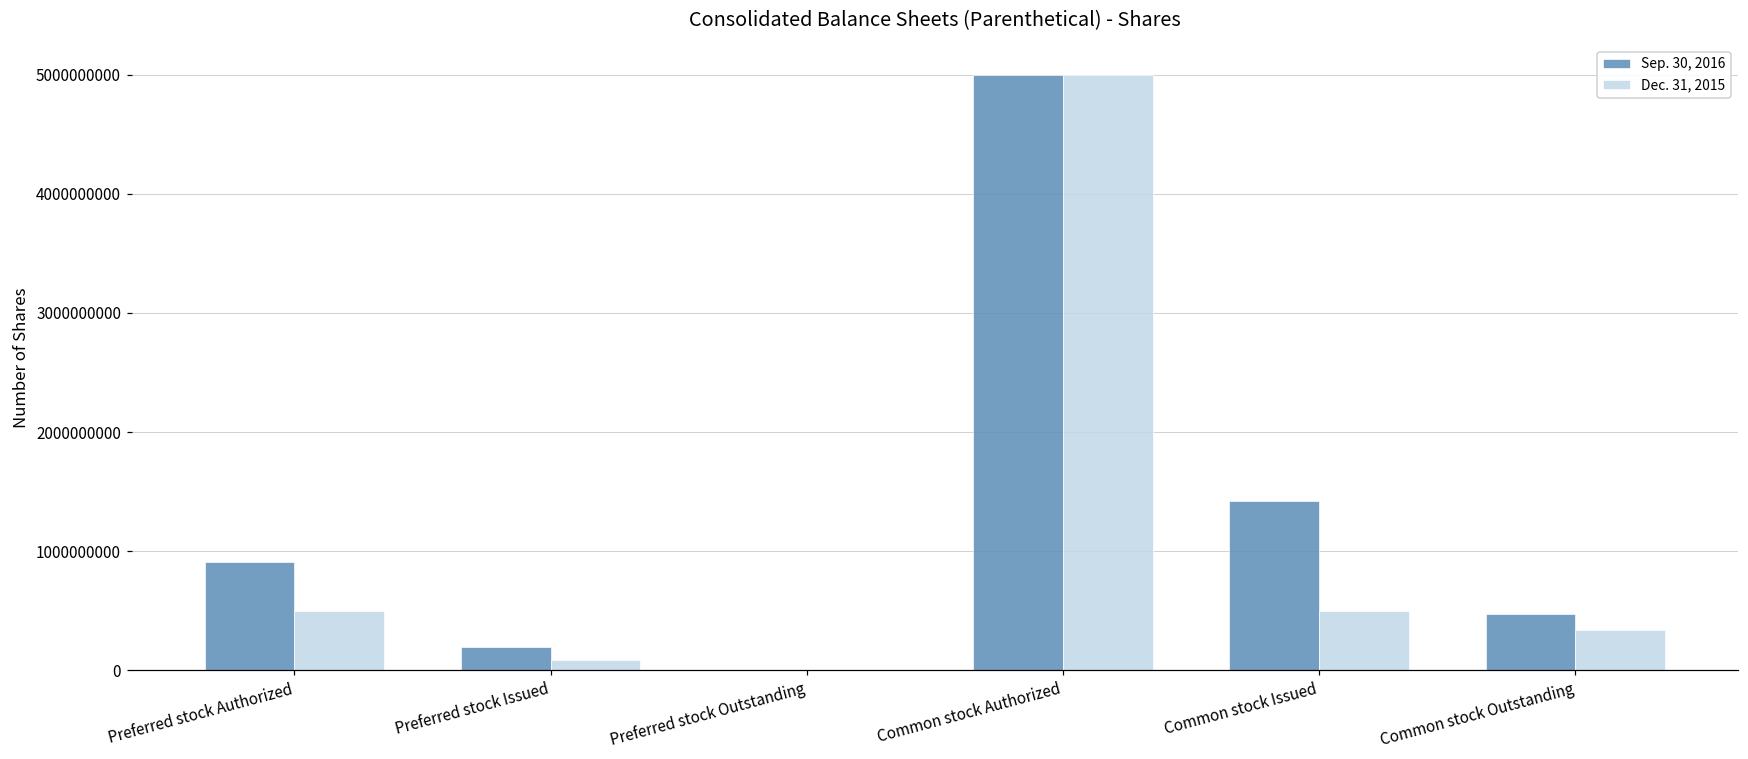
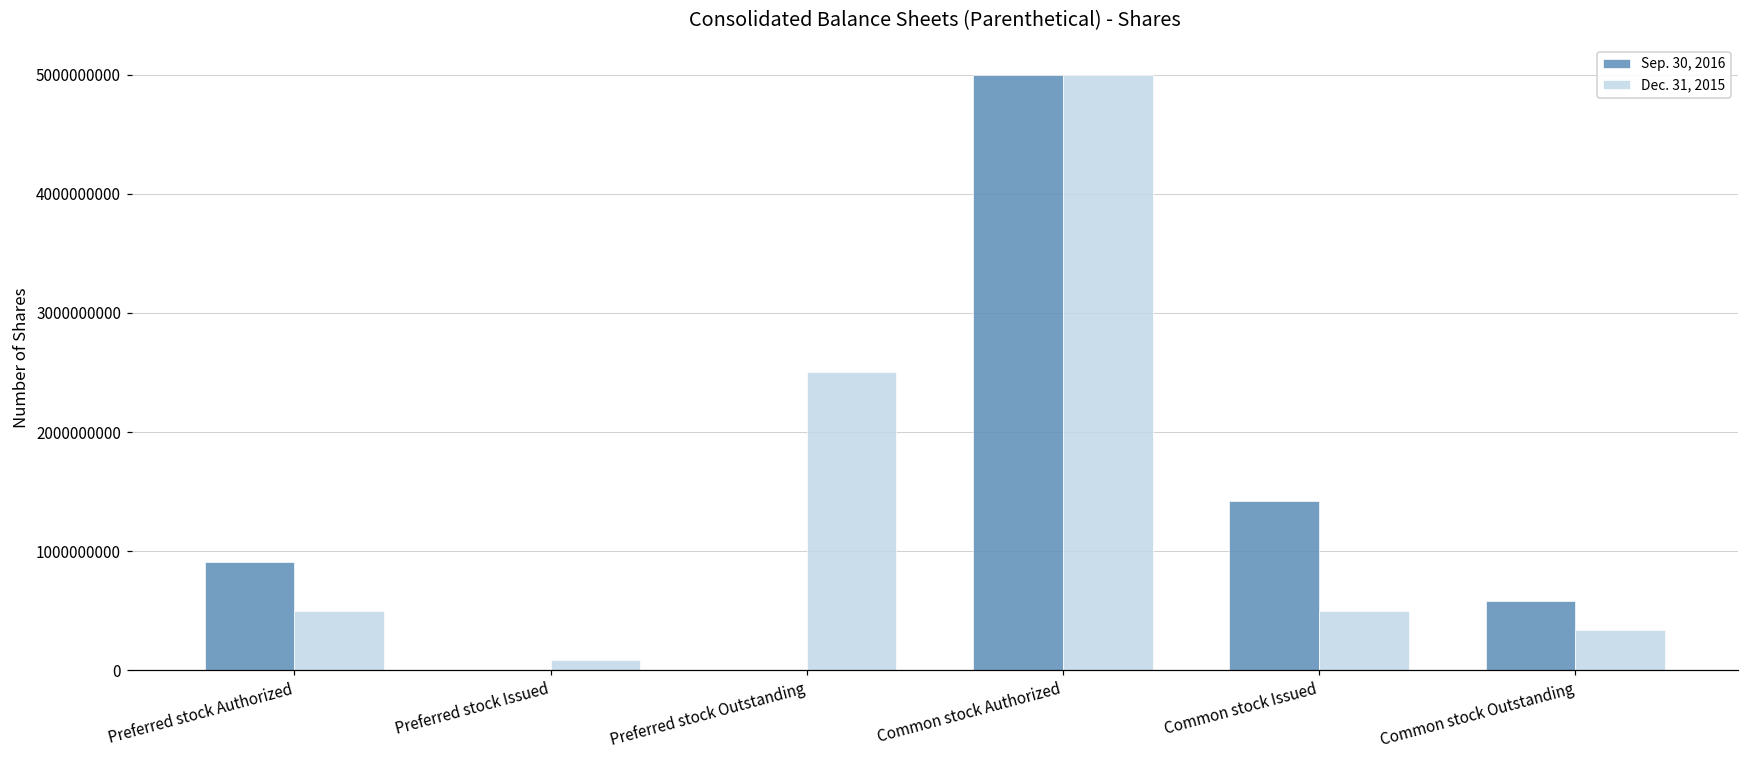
Sep. 30, 2016, Preferred stock Issued: 200000000 -> 0
Dec. 31, 2015, Preferred stock Outstanding: 0 -> 2510000000
Sep. 30, 2016, Common stock Outstanding: 480000000 -> 580000000
